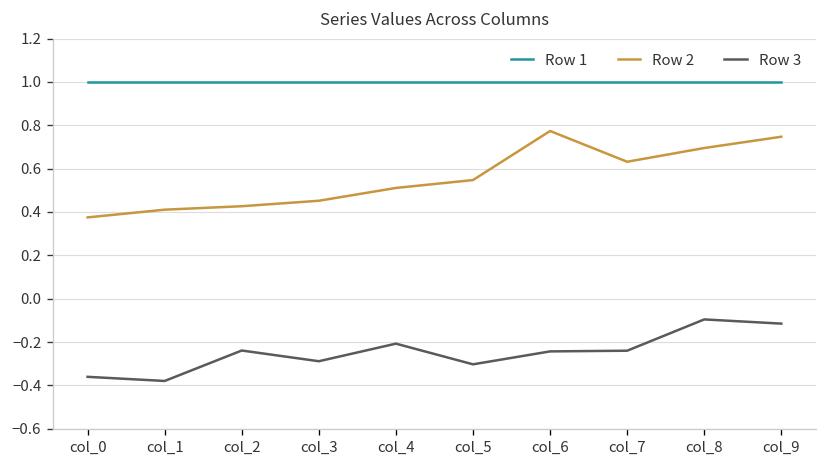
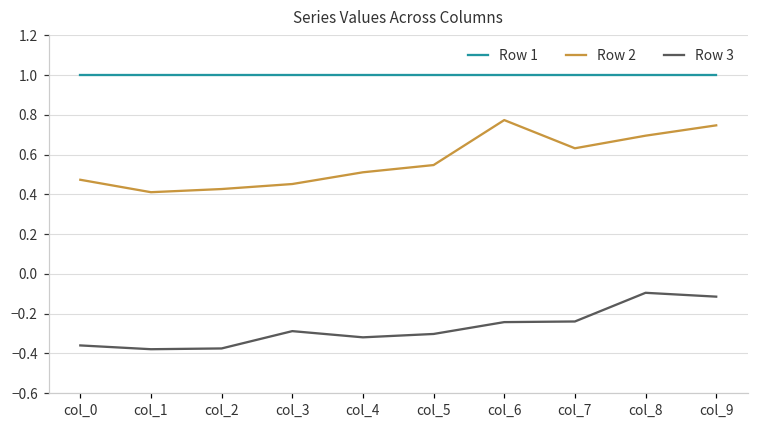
Row 2, col_0: 0.37 -> 0.47
Row 3, col_2: -0.24 -> -0.38
Row 3, col_4: -0.21 -> -0.32
